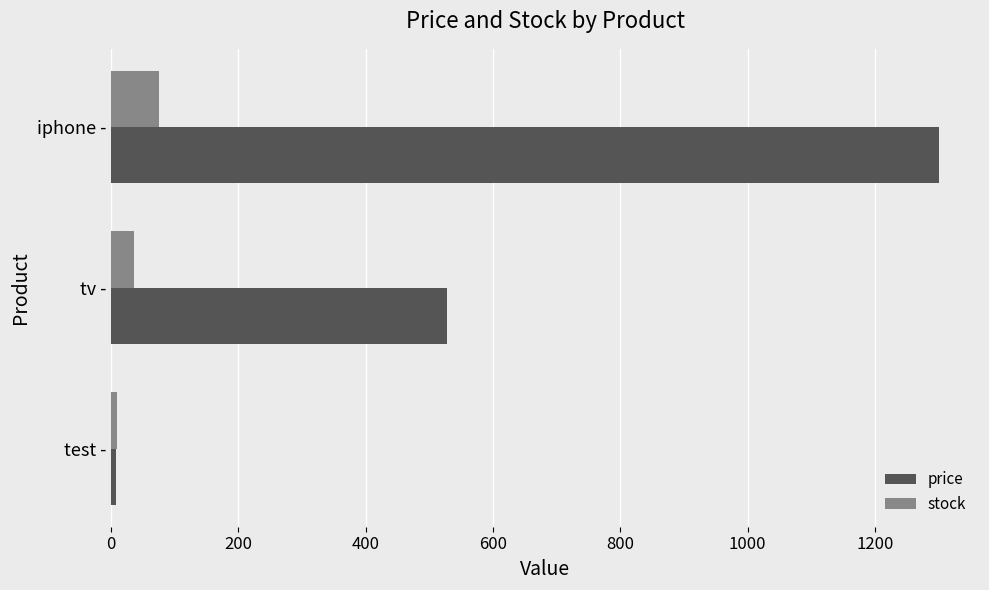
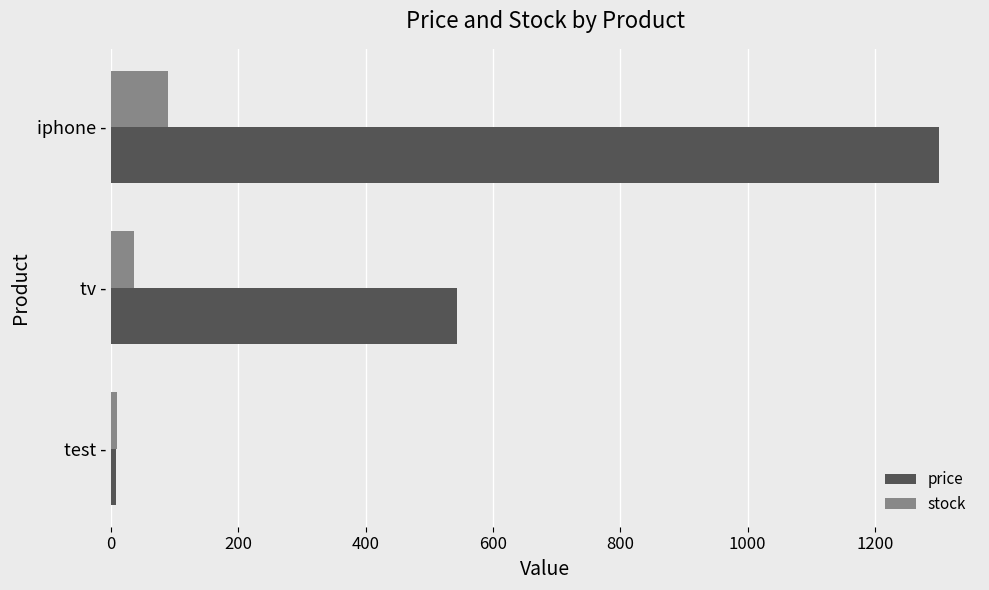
stock, iphone -: 80 -> 90
price, tv -: 530 -> 540
